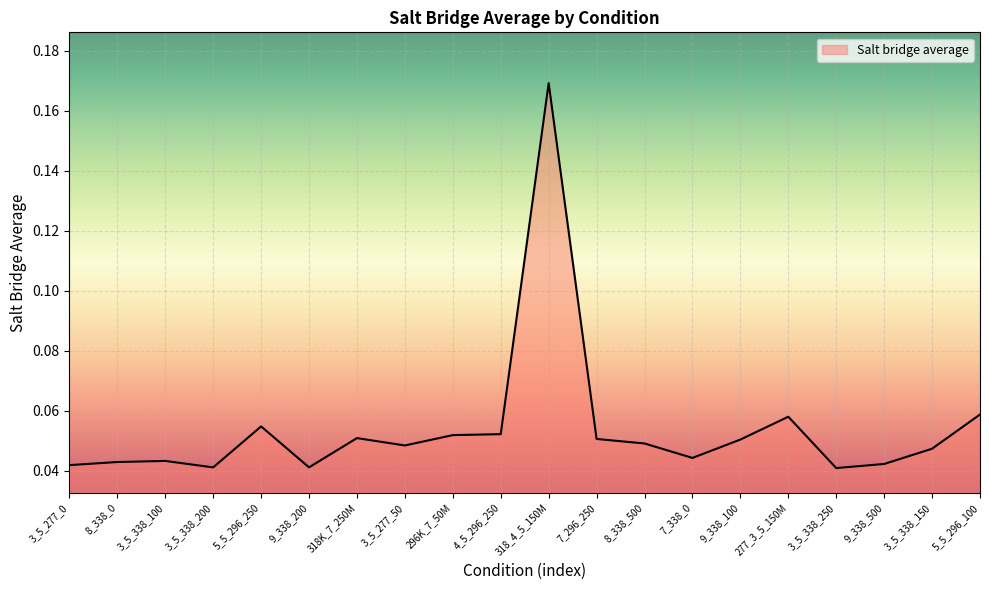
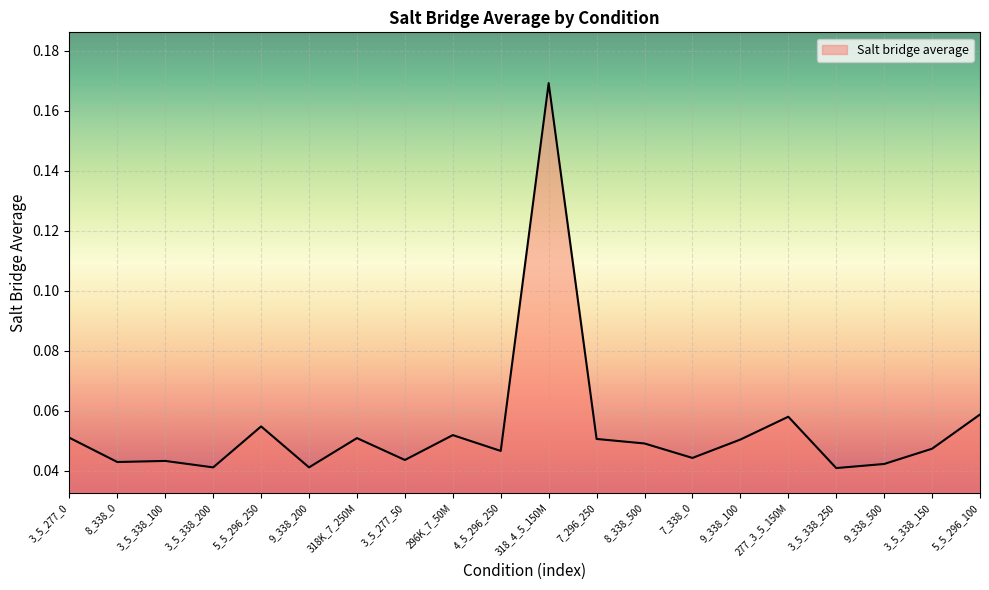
3_5_277_0: 0.042 -> 0.051
3_5_277_50: 0.048 -> 0.044
4_5_296_250: 0.052 -> 0.047
